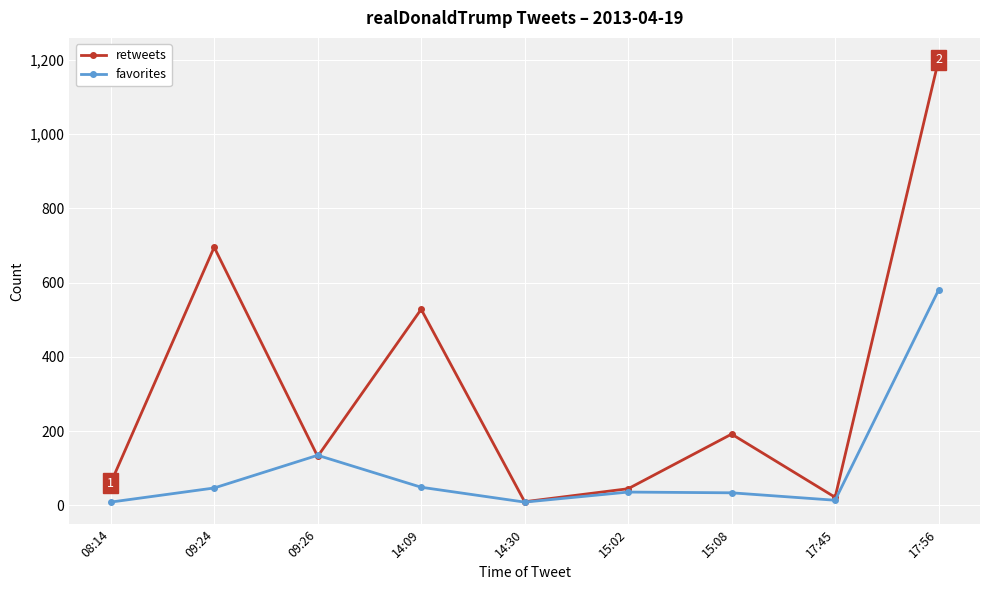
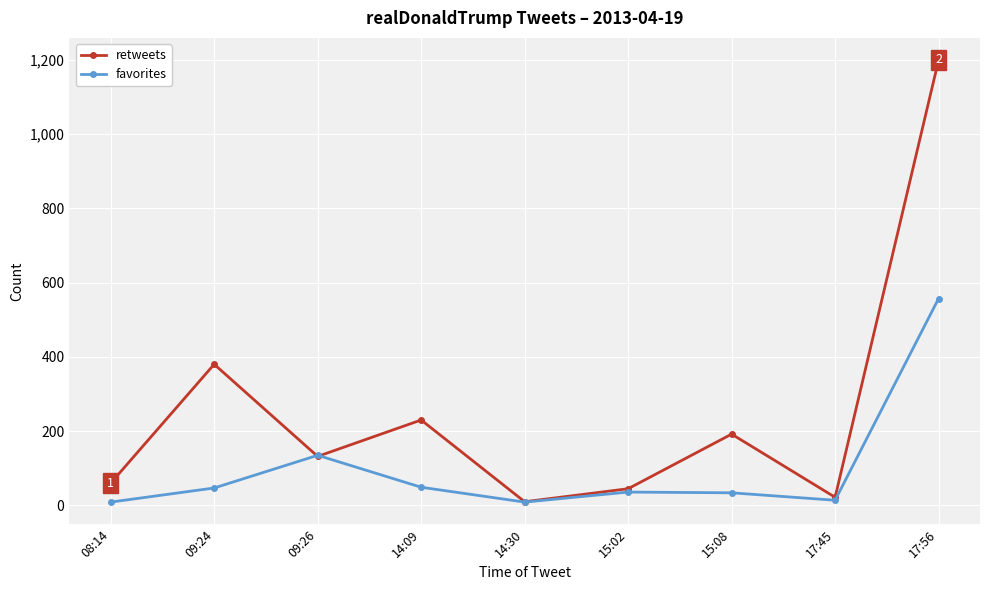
retweets, 09:24: 700 -> 380
retweets, 14:09: 530 -> 230
favorites, 17:56: 580 -> 560
